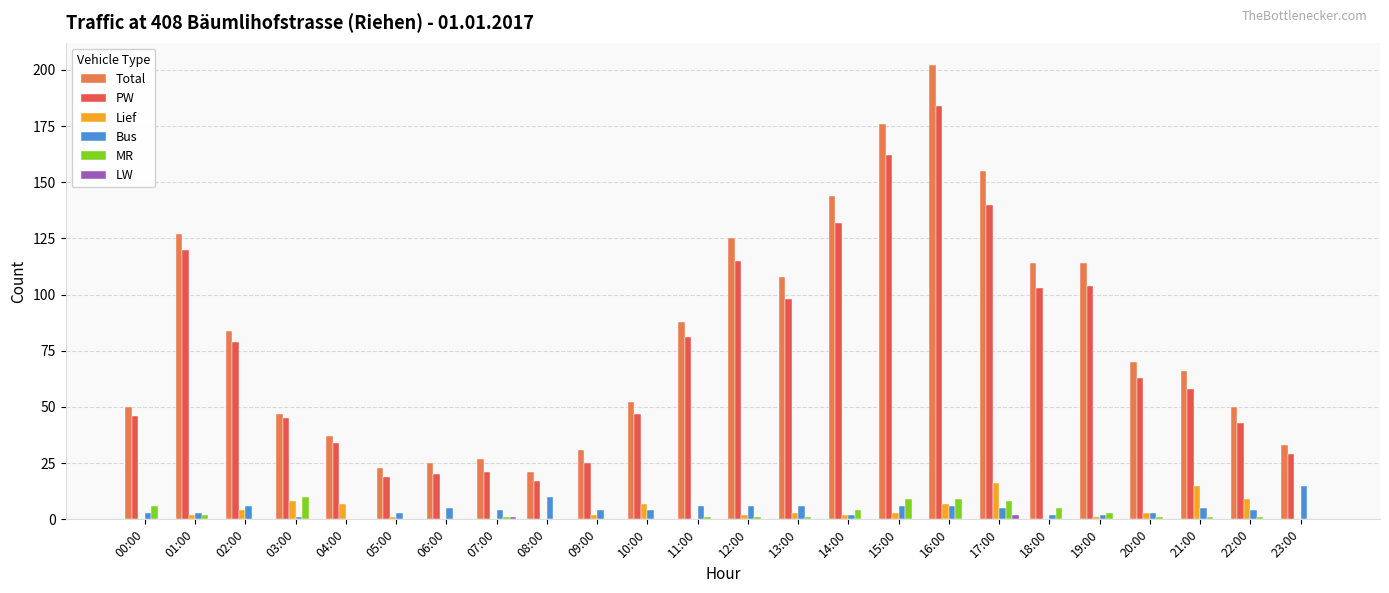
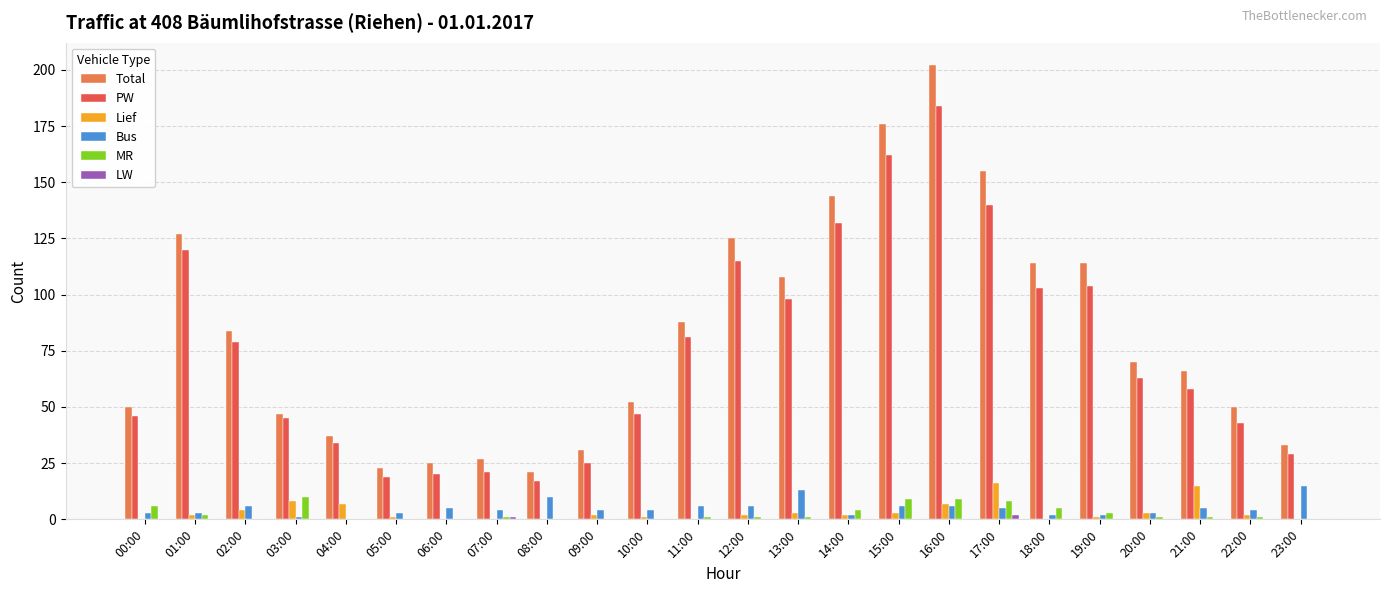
Lief, 10:00: 7 -> 1
Bus, 13:00: 6 -> 13
Lief, 22:00: 9 -> 2
